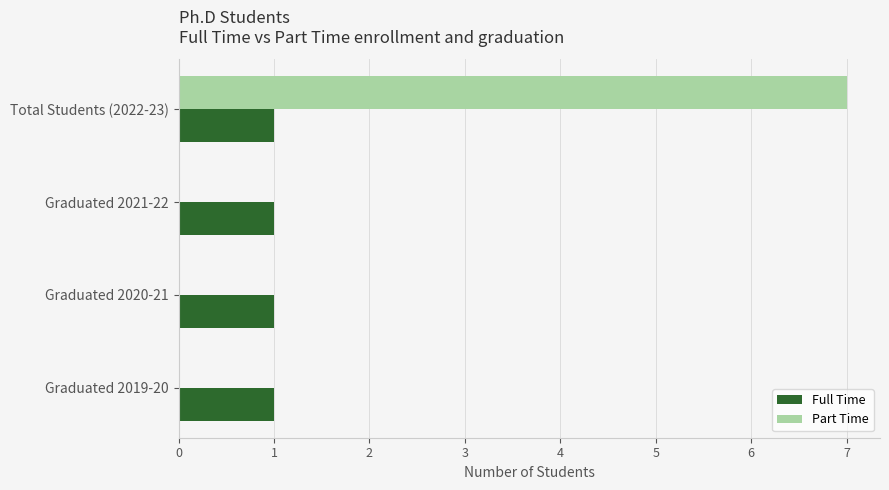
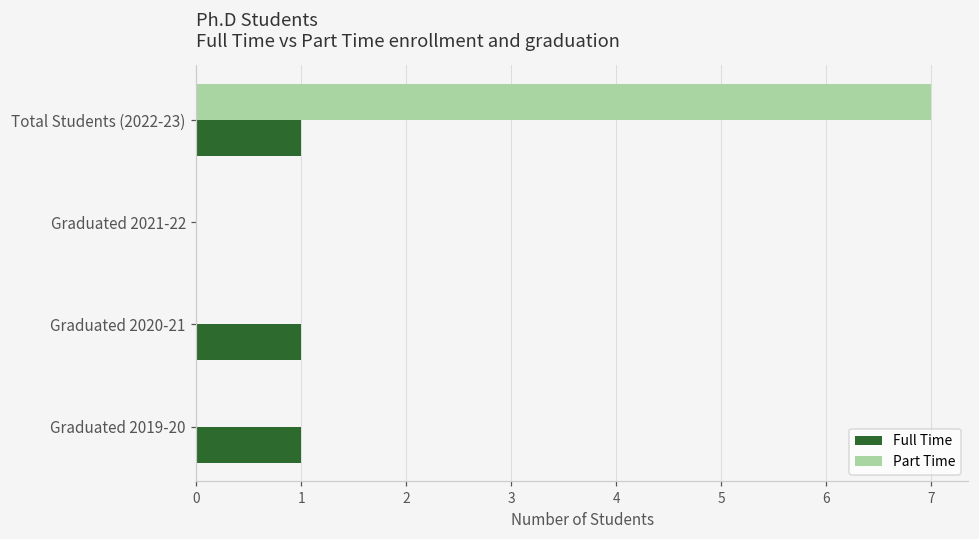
Full Time, Graduated 2021-22: 1 -> 0
